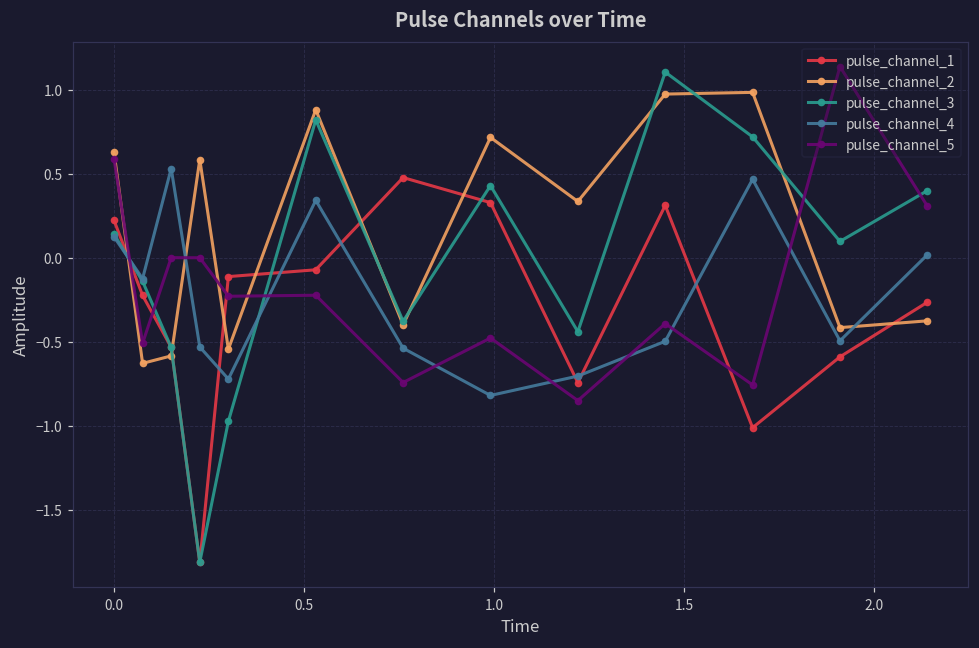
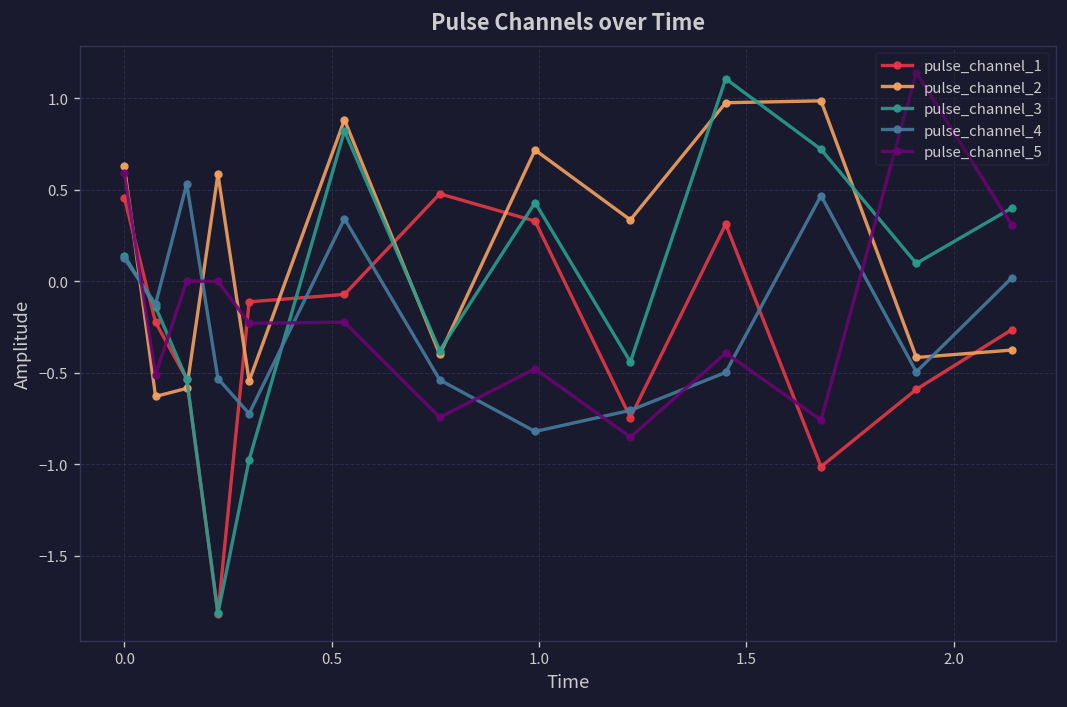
pulse_channel_1, 0.0: 0.22 -> 0.46
